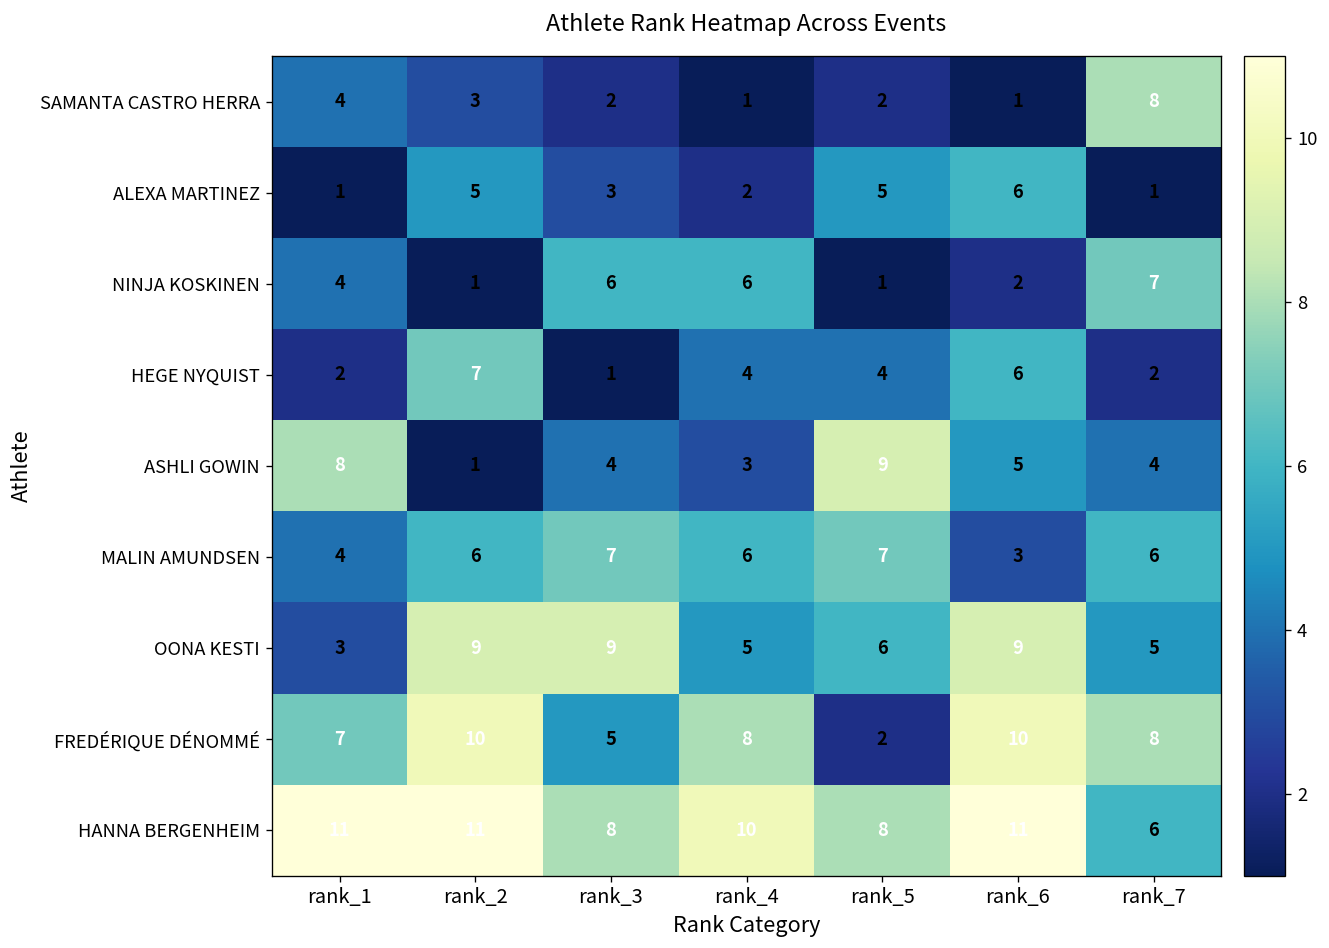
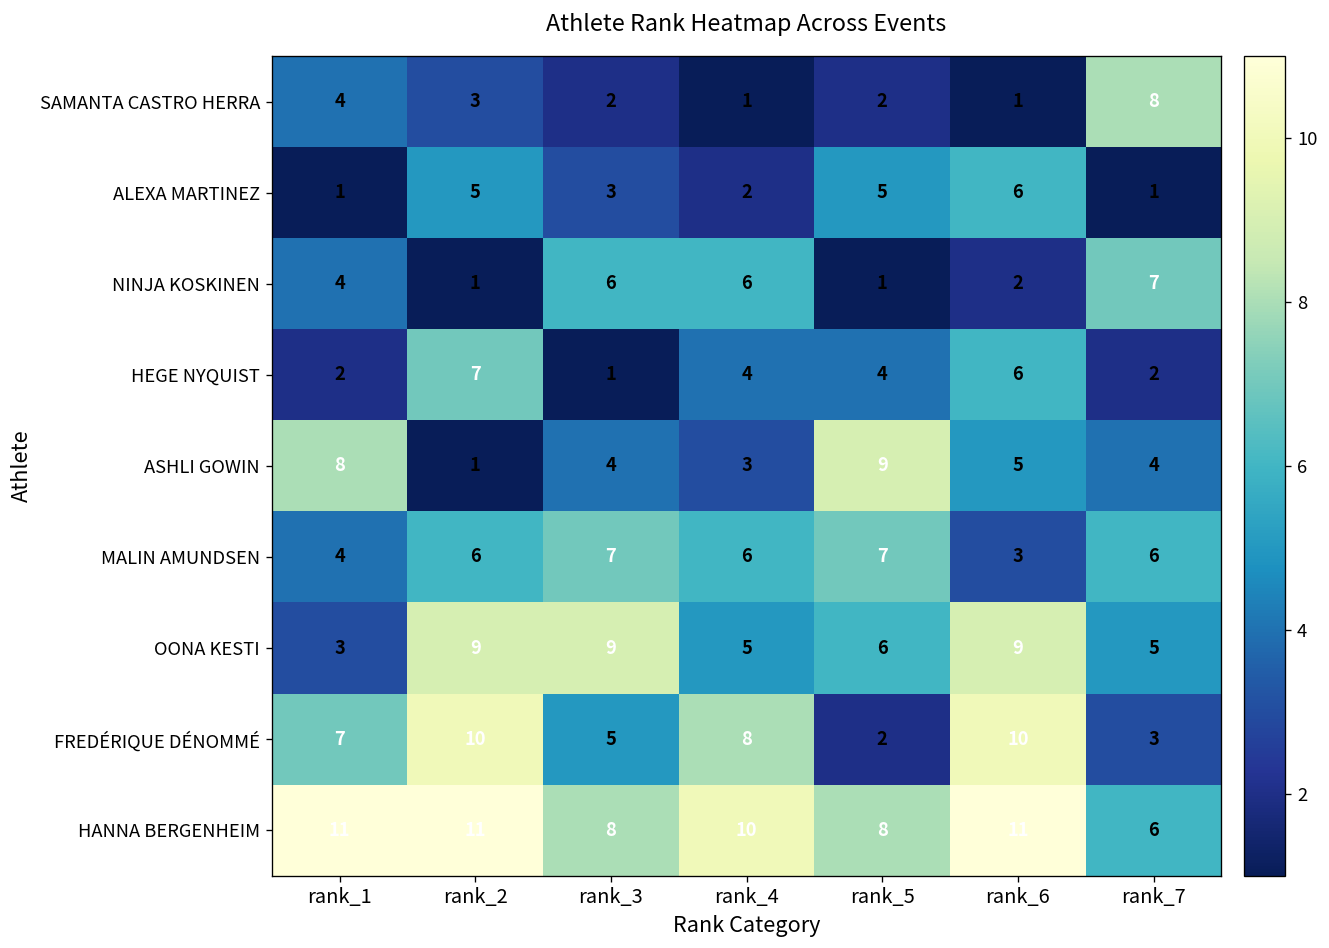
FREDÉRIQUE DÉNOMMÉ, rank_7: 8 -> 3
